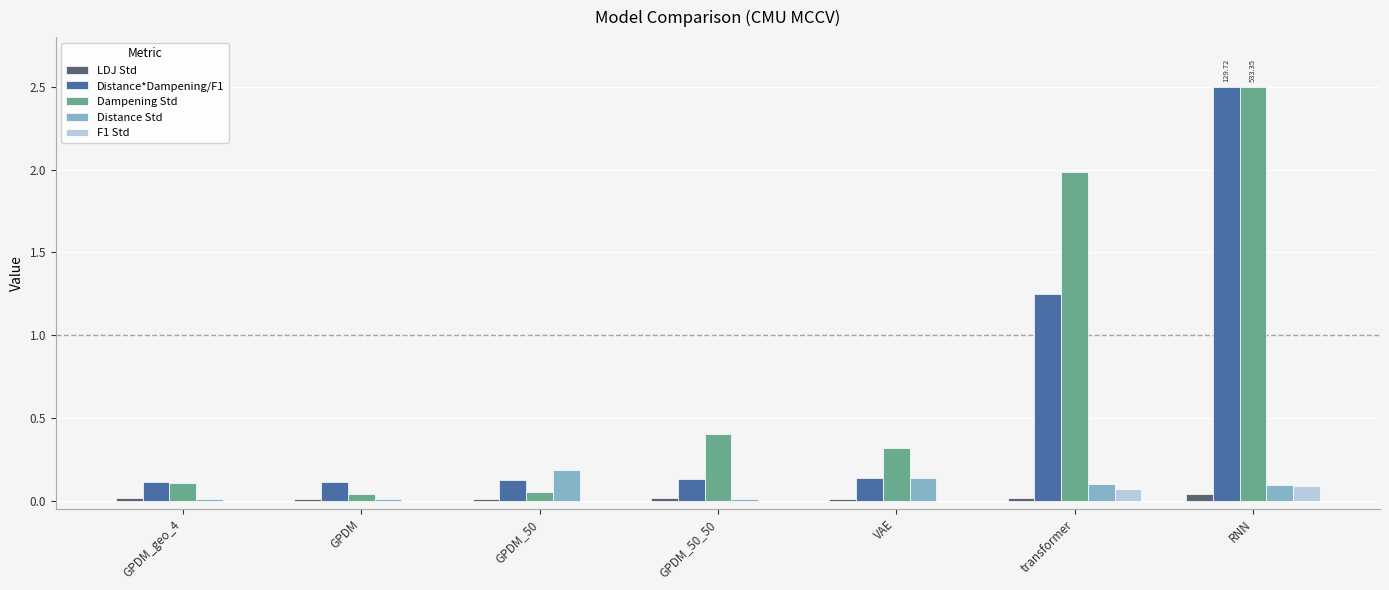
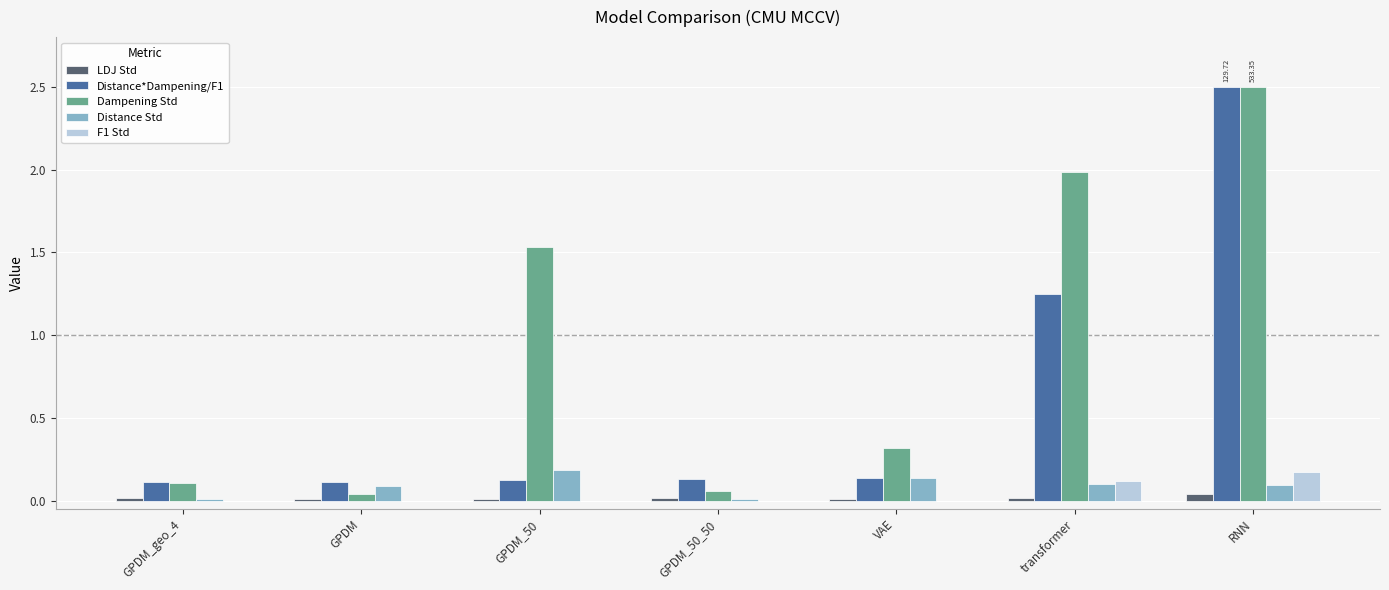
Distance Std, GPDM: 0.01 -> 0.09
Dampening Std, GPDM_50: 0.05 -> 1.53
Dampening Std, GPDM_50_50: 0.40 -> 0.06
F1 Std, transformer: 0.07 -> 0.12
F1 Std, RNN: 0.09 -> 0.17
